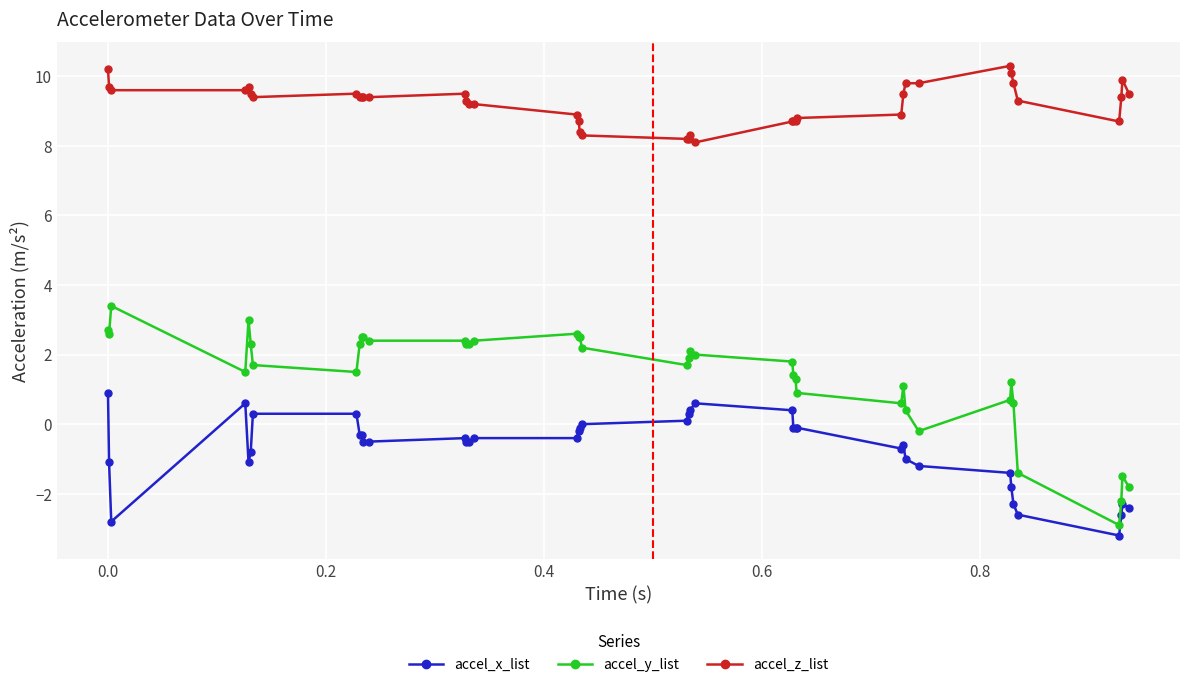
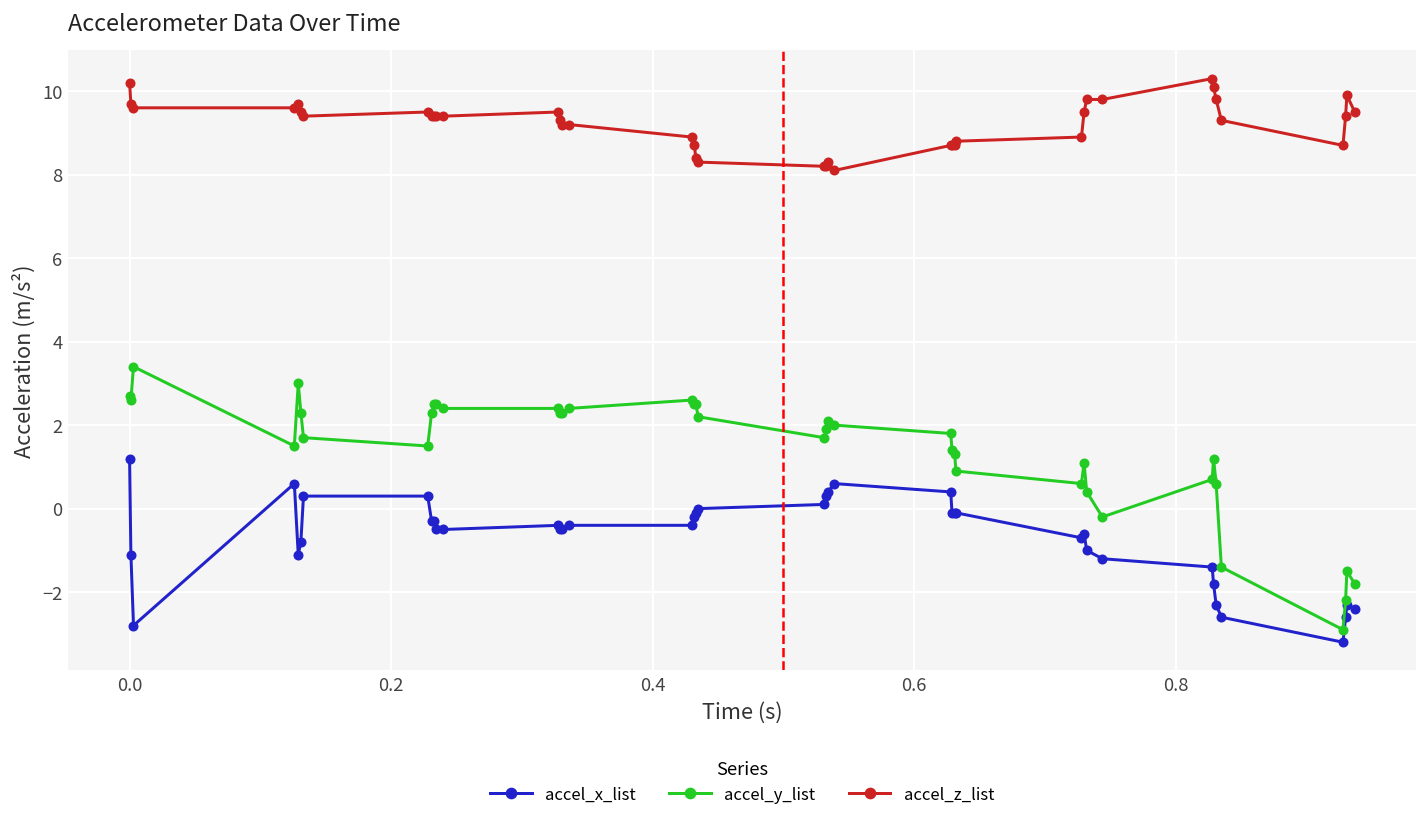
accel_x_list, 0.0: 0.9 -> 1.2
